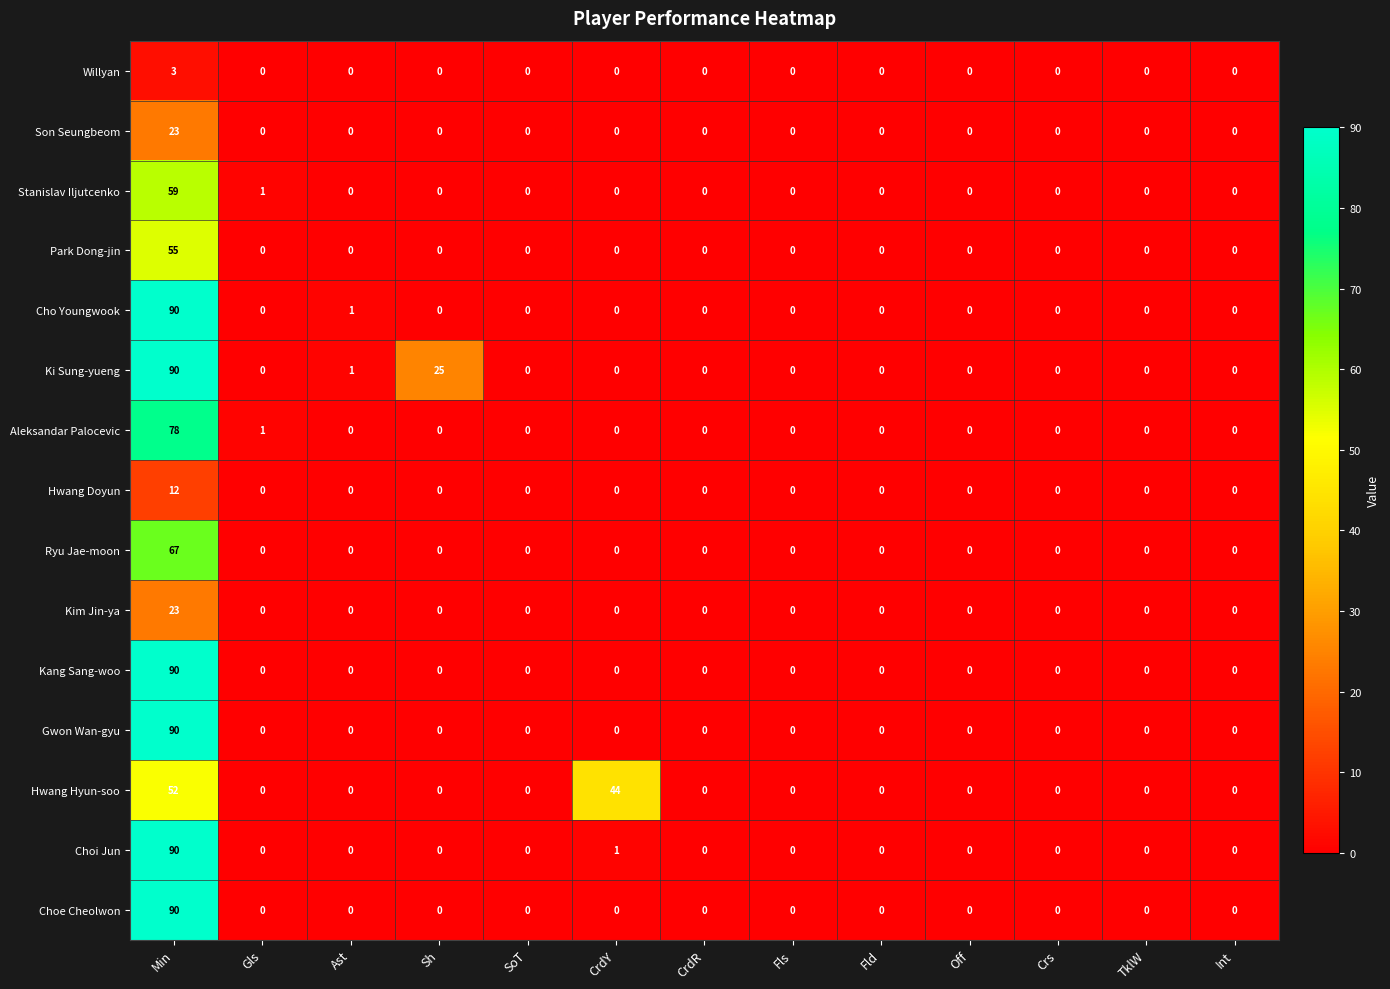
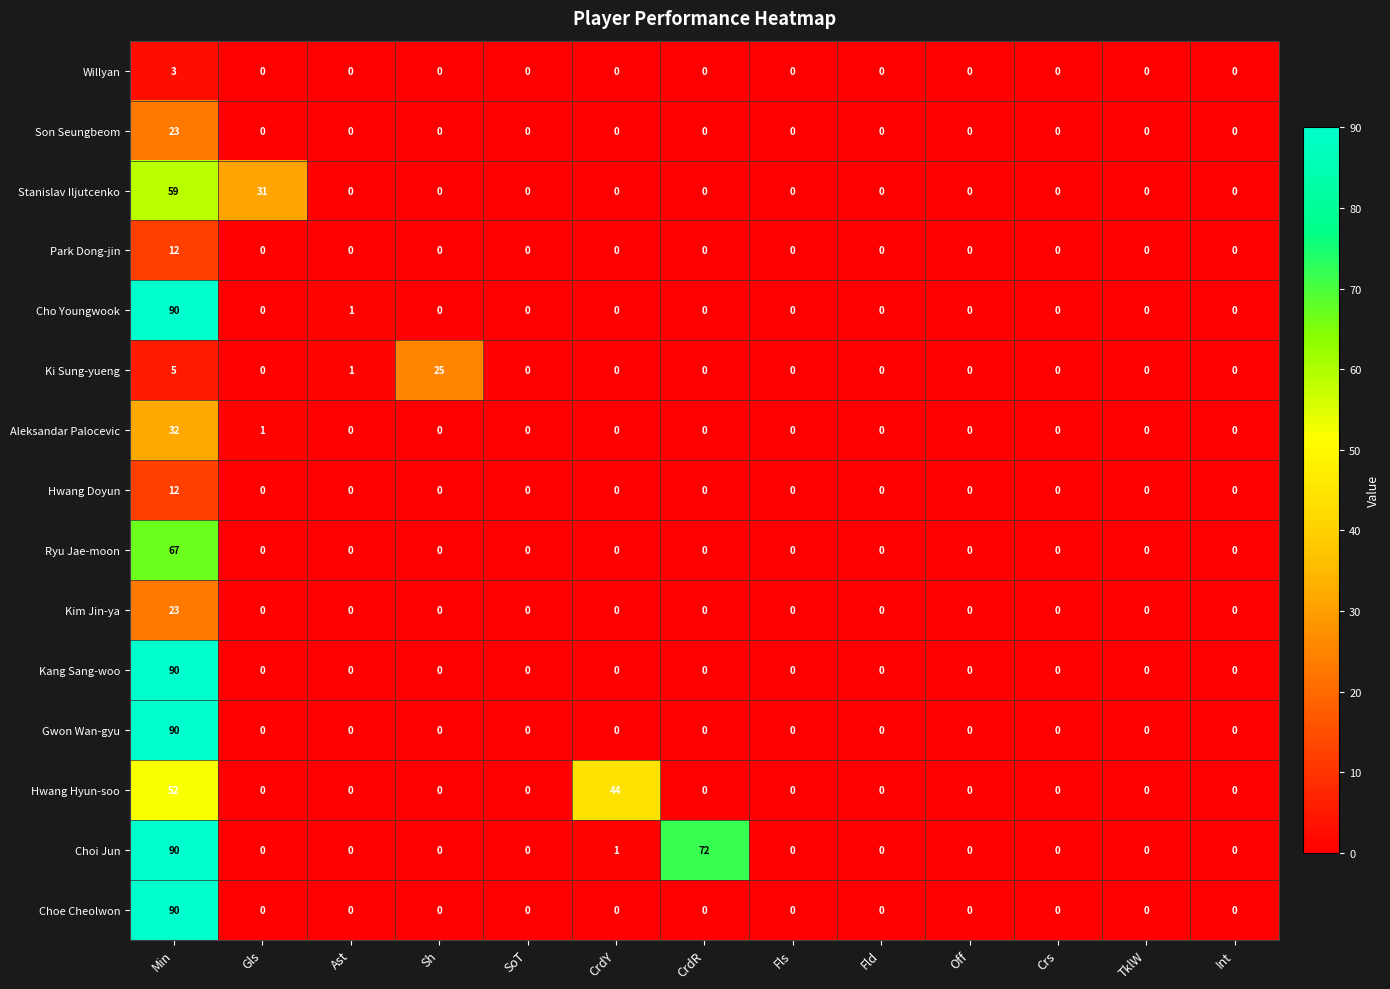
Stanislav Iljutcenko, Gls: 1 -> 31
Park Dong-jin, Min: 55 -> 12
Ki Sung-yueng, Min: 90 -> 5
Aleksandar Palocevic, Min: 78 -> 32
Choi Jun, CrdR: 0 -> 72
